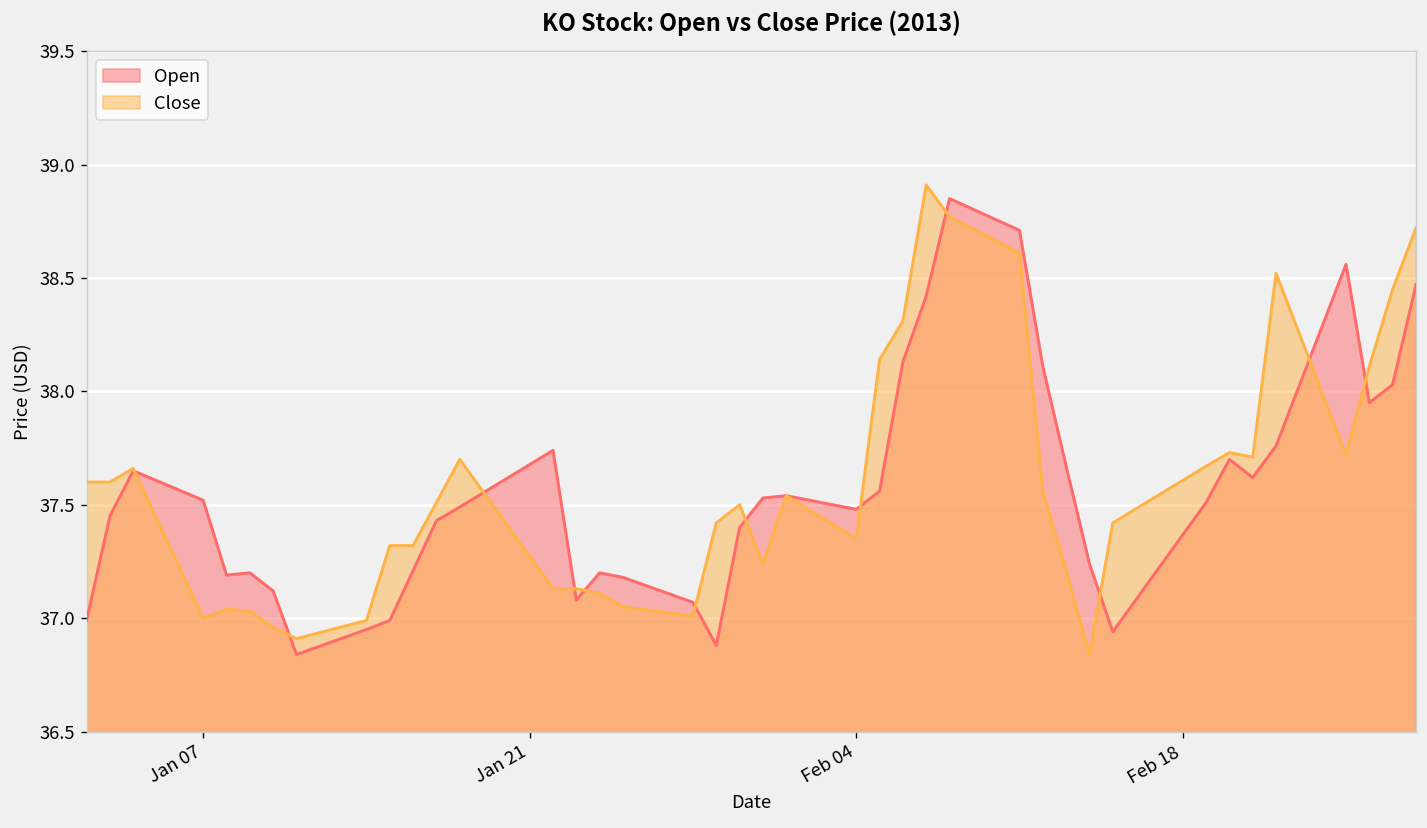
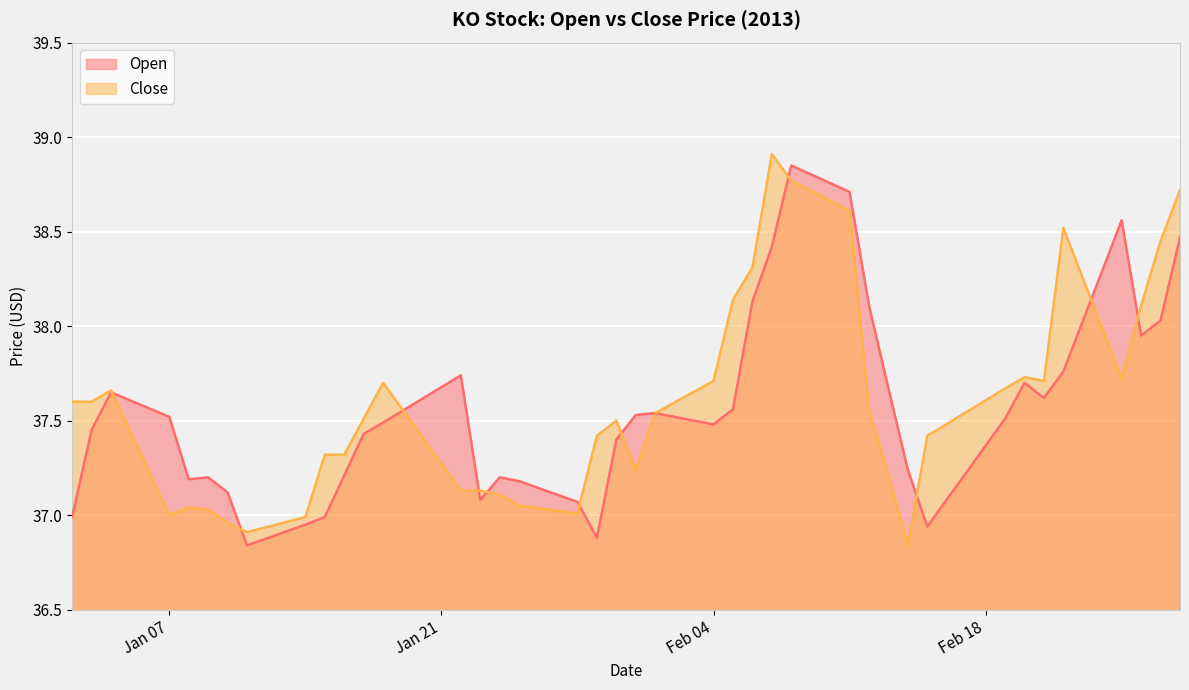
Close, Feb 04: 37.35 -> 37.71
